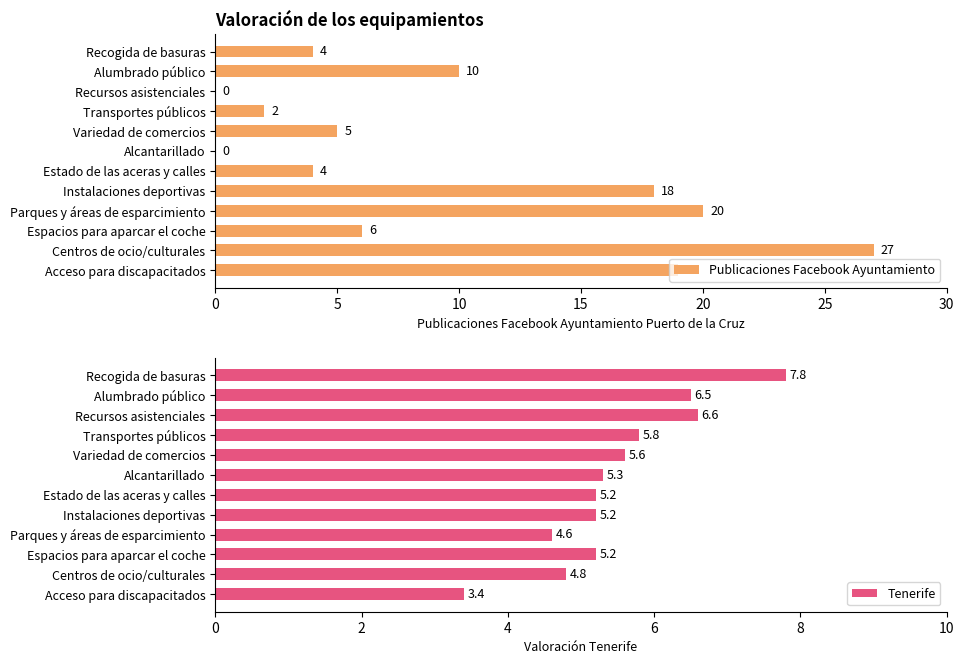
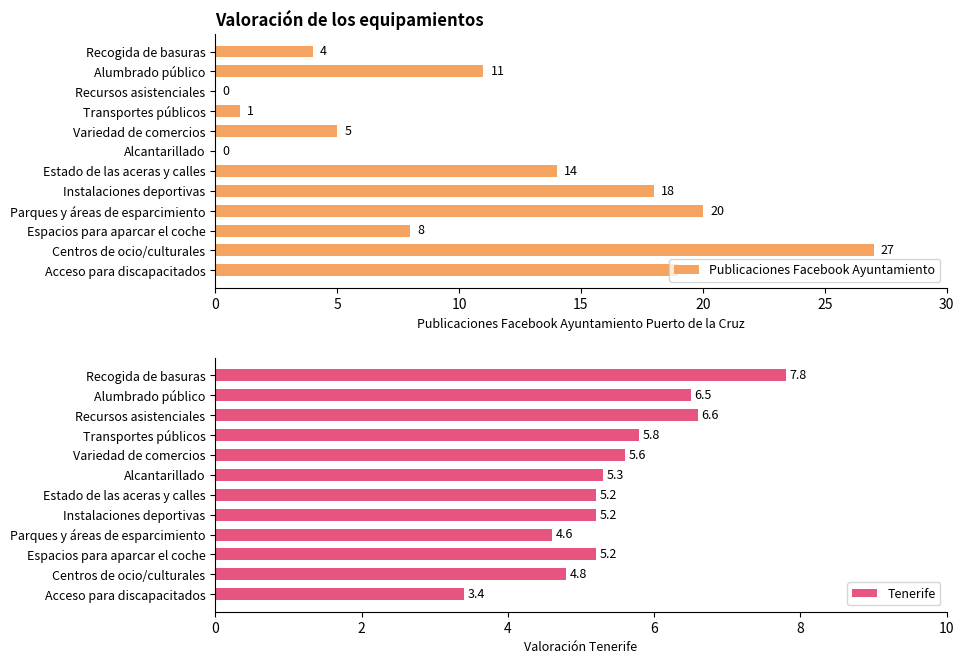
Valoración de los equipamientos, Alumbrado público: 10 -> 11
Valoración de los equipamientos, Transportes públicos: 2 -> 1
Valoración de los equipamientos, Estado de las aceras y calles: 4 -> 14
Valoración de los equipamientos, Espacios para aparcar el coche: 6 -> 8
